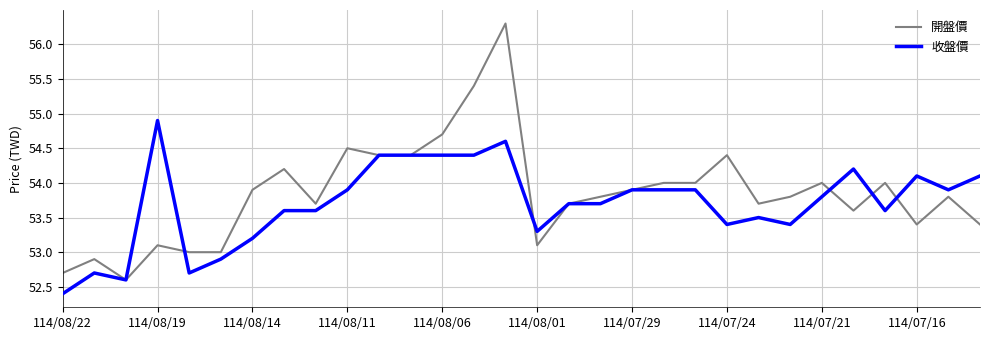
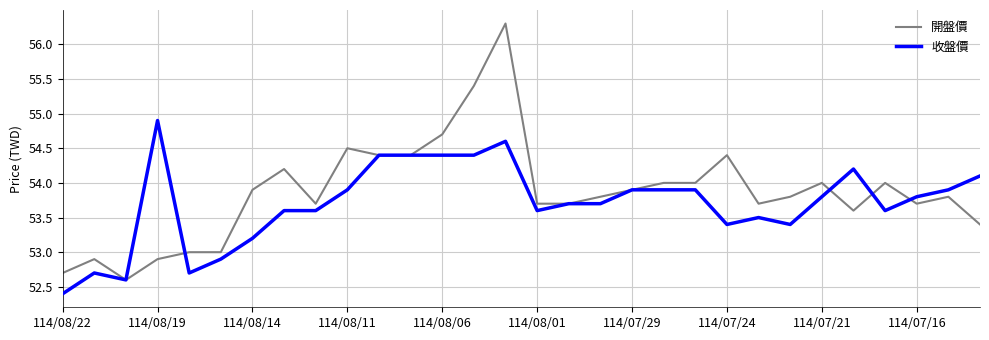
開盤價, 114/08/19: 53.1 -> 52.9
開盤價, 114/08/01: 53.1 -> 53.7
收盤價, 114/08/01: 53.3 -> 53.6
開盤價, 114/07/16: 53.4 -> 53.7
收盤價, 114/07/16: 54.1 -> 53.8
